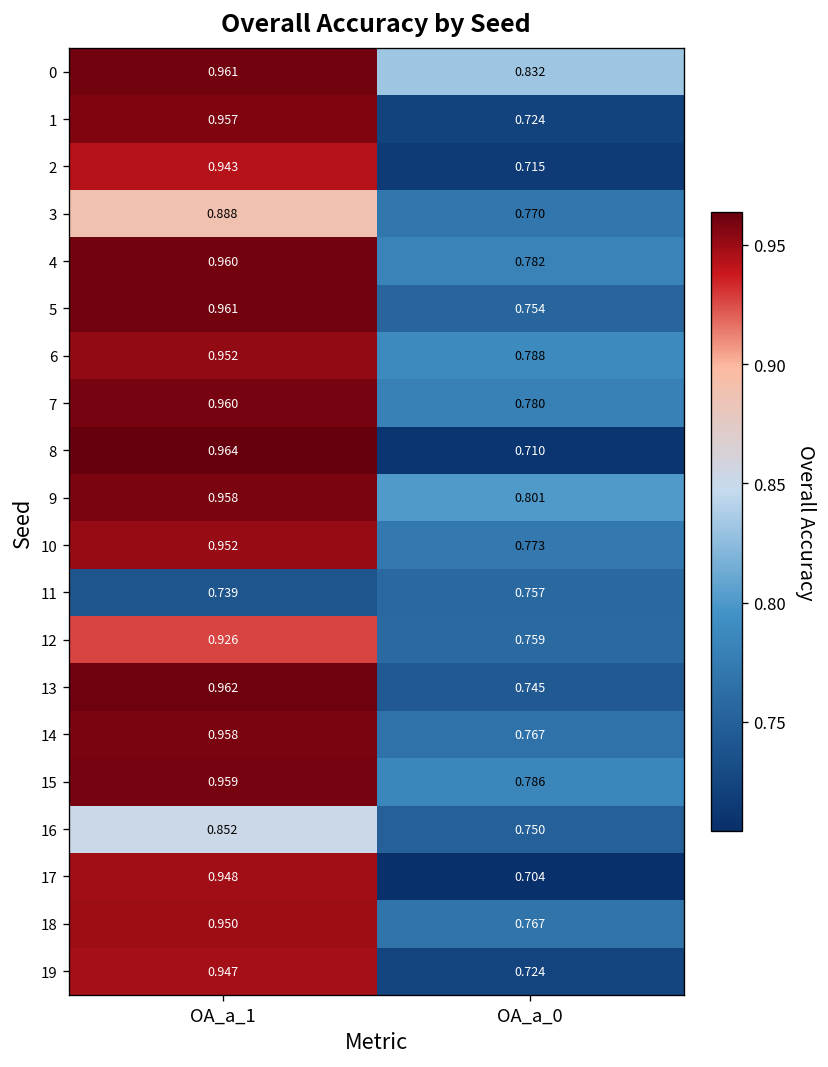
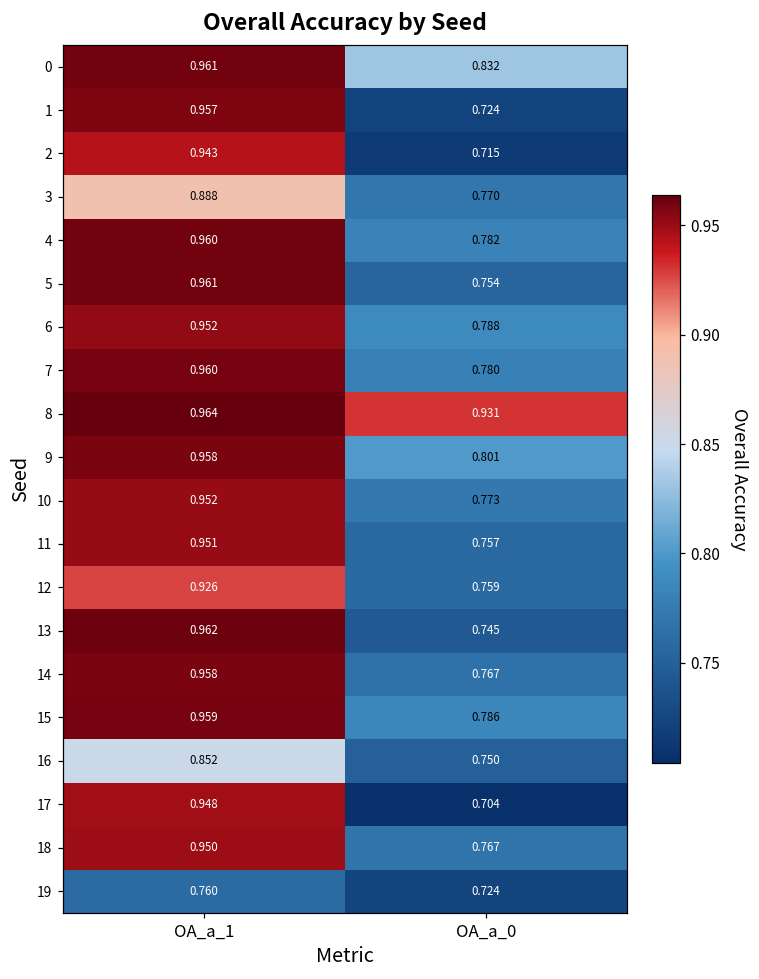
8, OA_a_0: 0.710 -> 0.931
11, OA_a_1: 0.739 -> 0.951
19, OA_a_1: 0.947 -> 0.760
